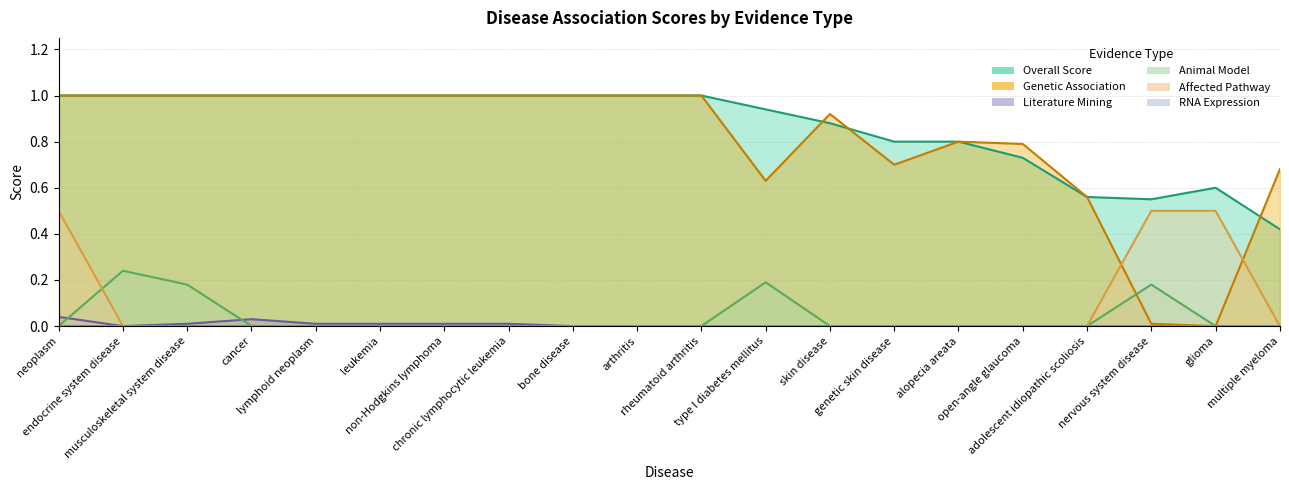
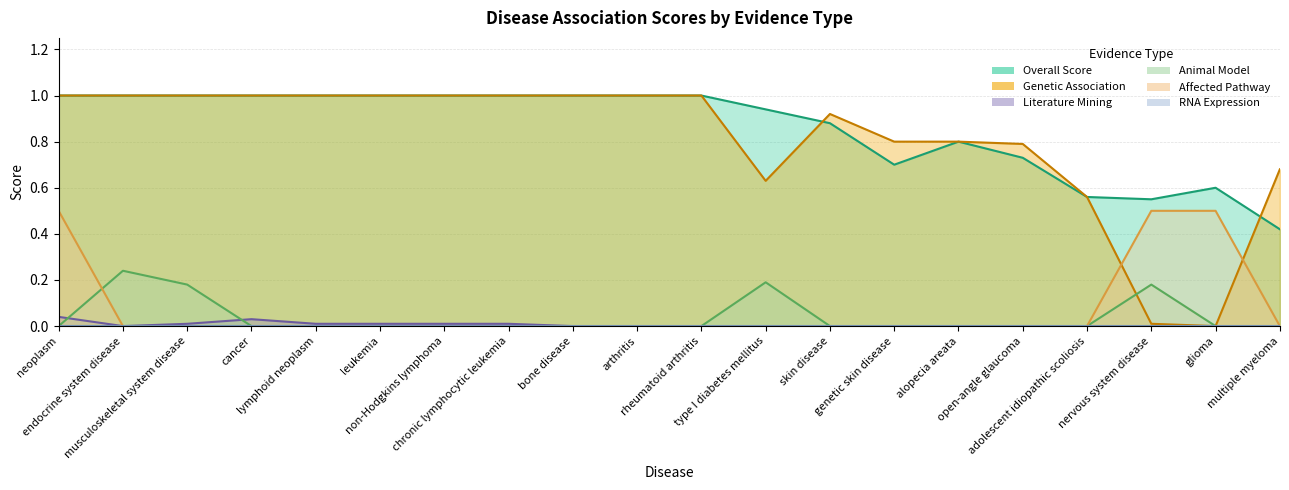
Overall Score, genetic skin disease: 0.8 -> 0.7
Genetic Association, genetic skin disease: 0.7 -> 0.8
